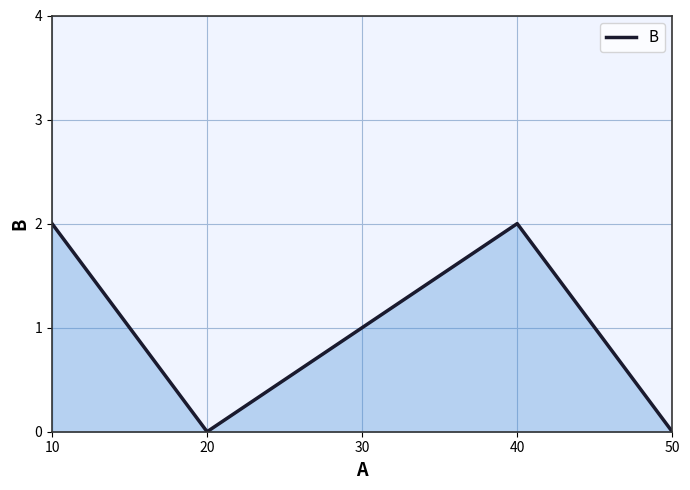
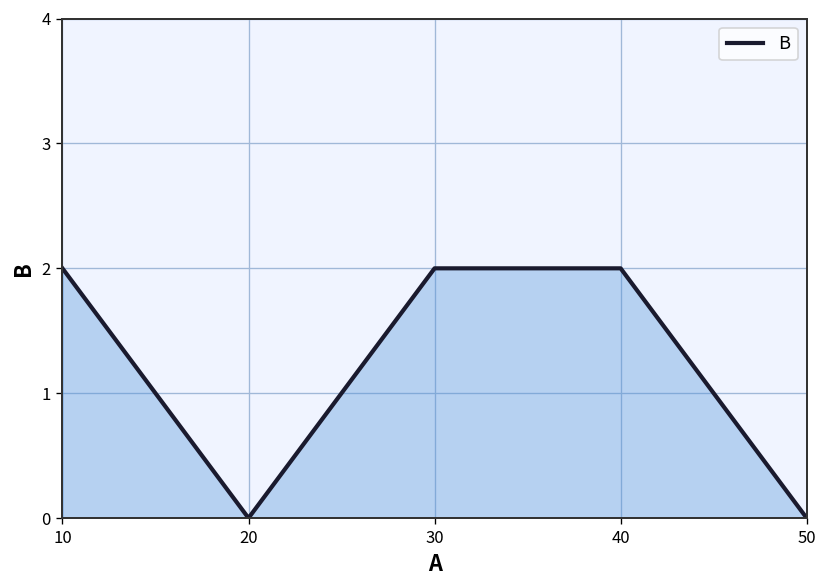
30: 1 -> 2
